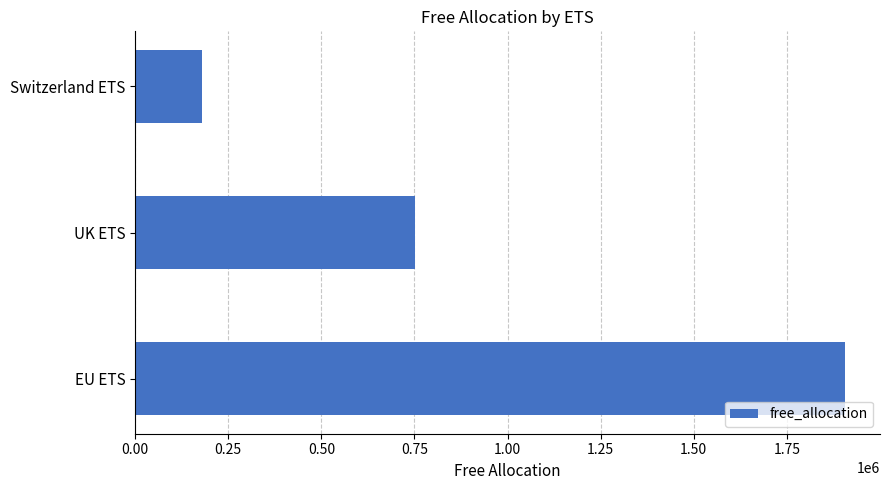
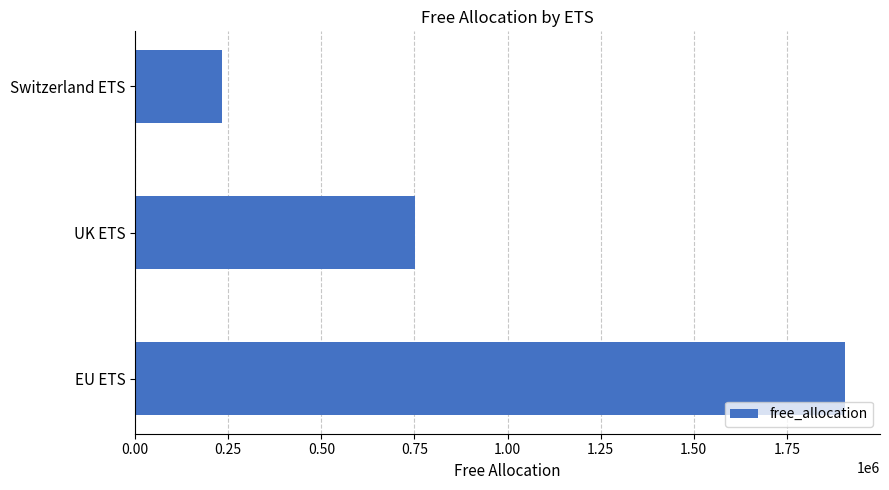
Switzerland ETS: 180000 -> 230000
